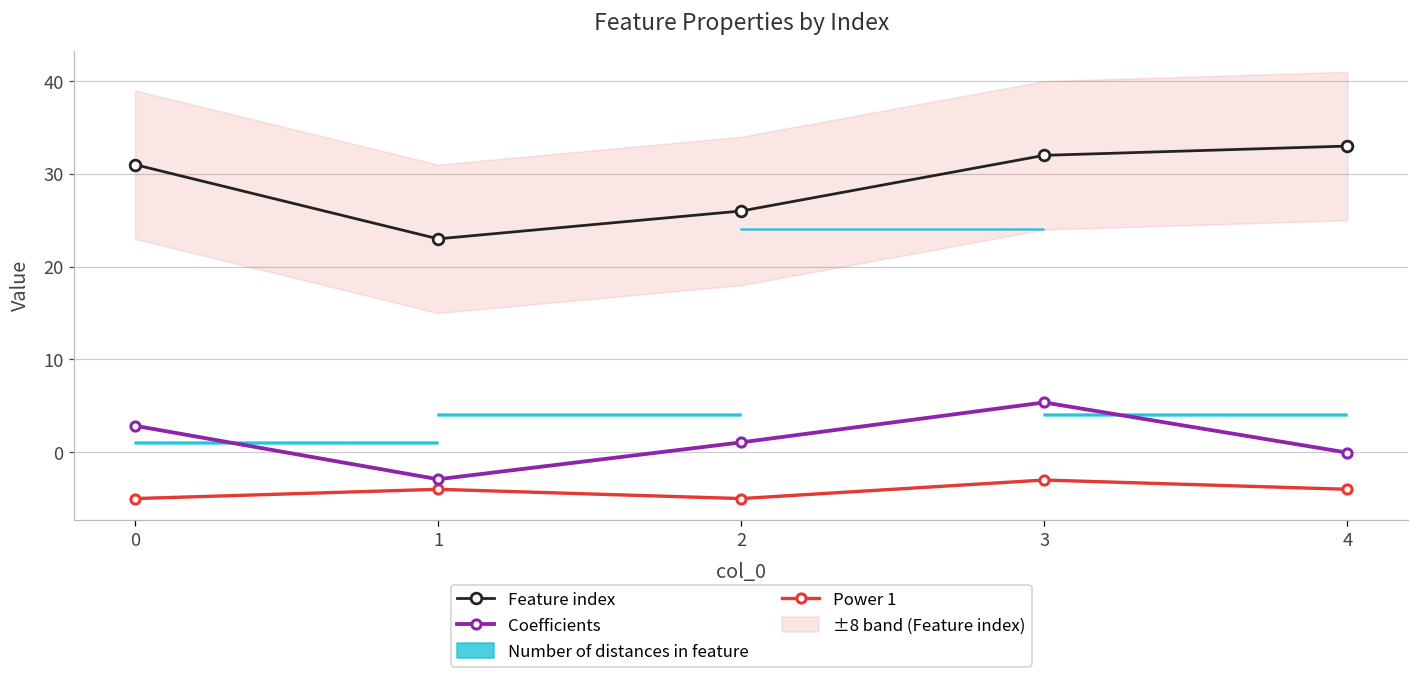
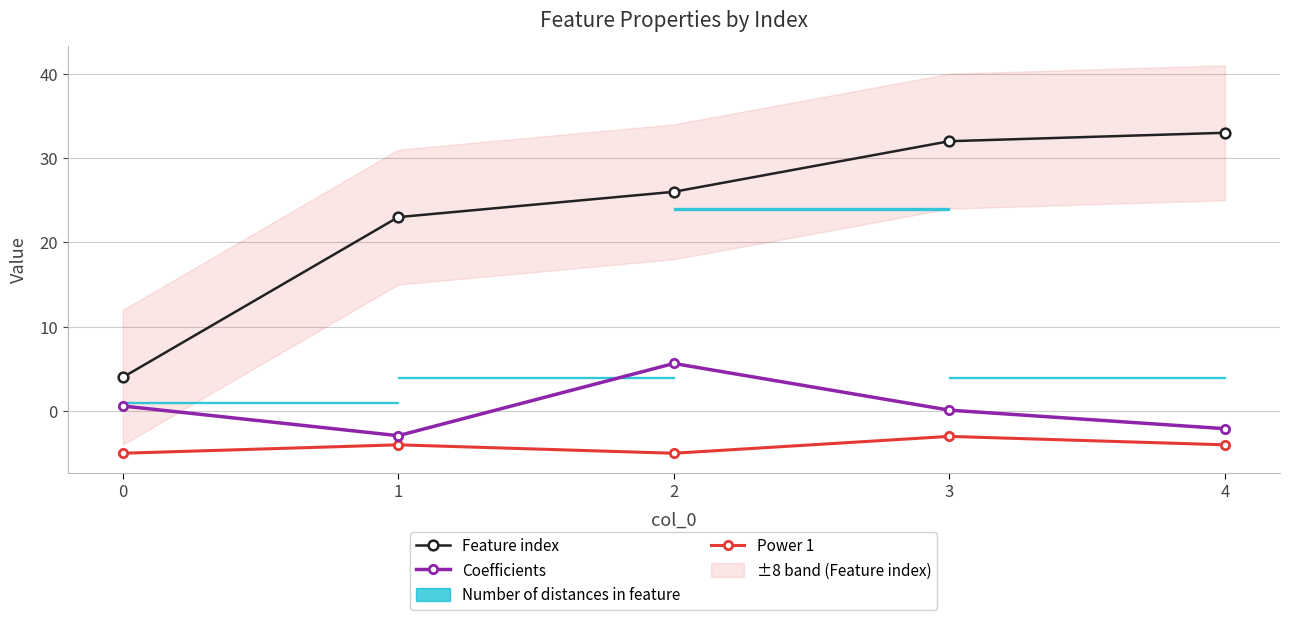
Feature index, 0: 31 -> 4
Coefficients, 0: 3 -> 1
Coefficients, 2: 1 -> 6
Coefficients, 3: 5 -> 0
Coefficients, 4: 0 -> -2
